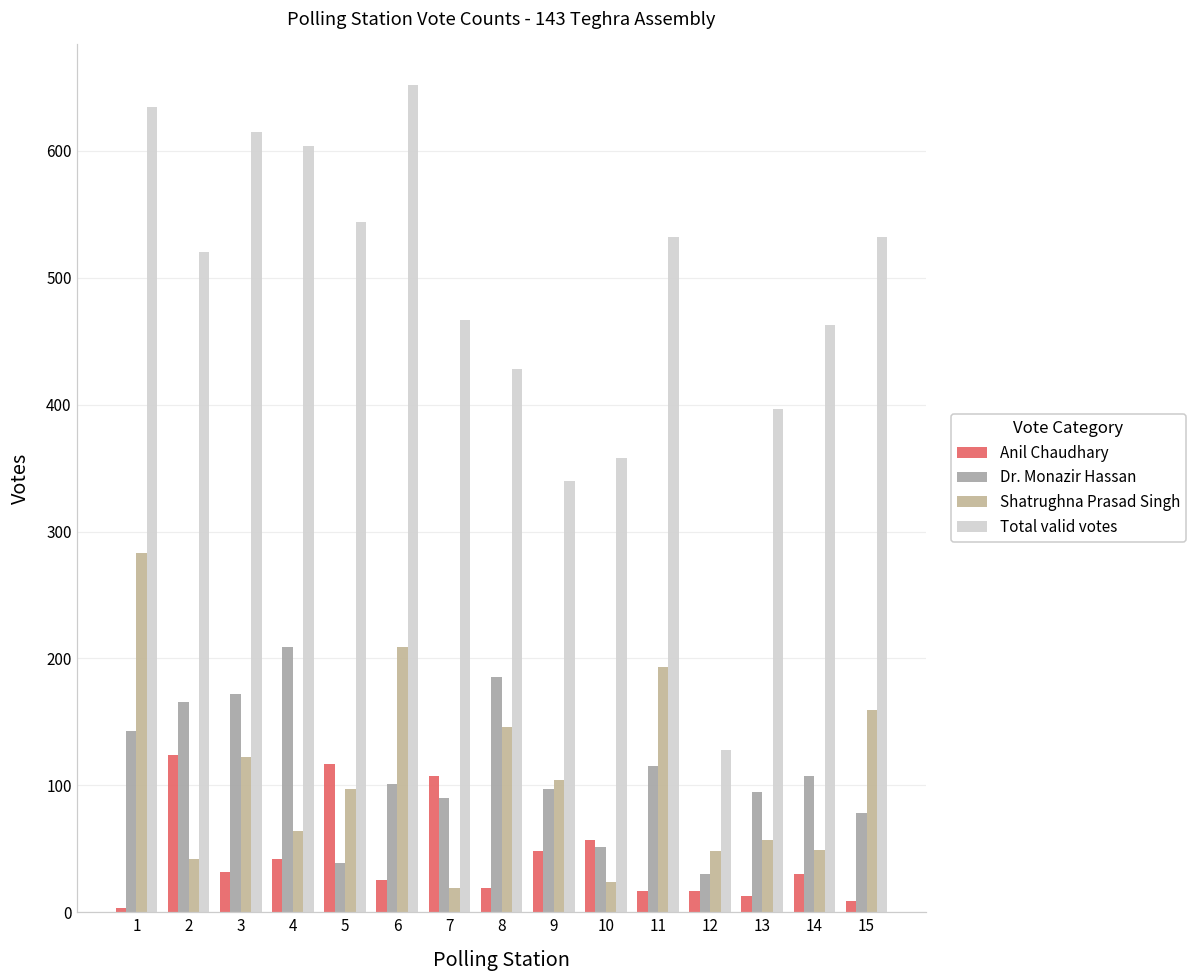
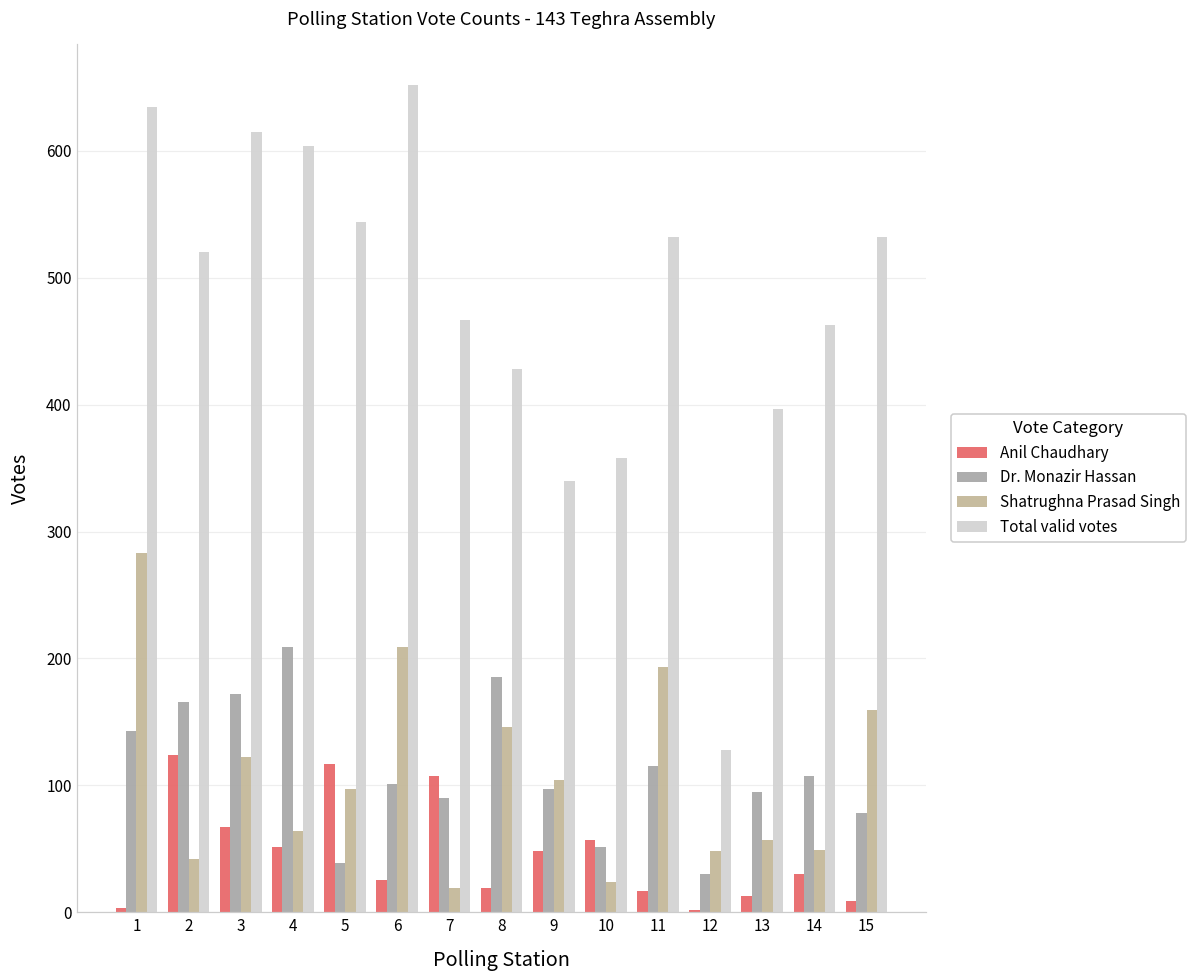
Anil Chaudhary, 3: 32 -> 67
Anil Chaudhary, 4: 42 -> 51
Anil Chaudhary, 12: 17 -> 2
